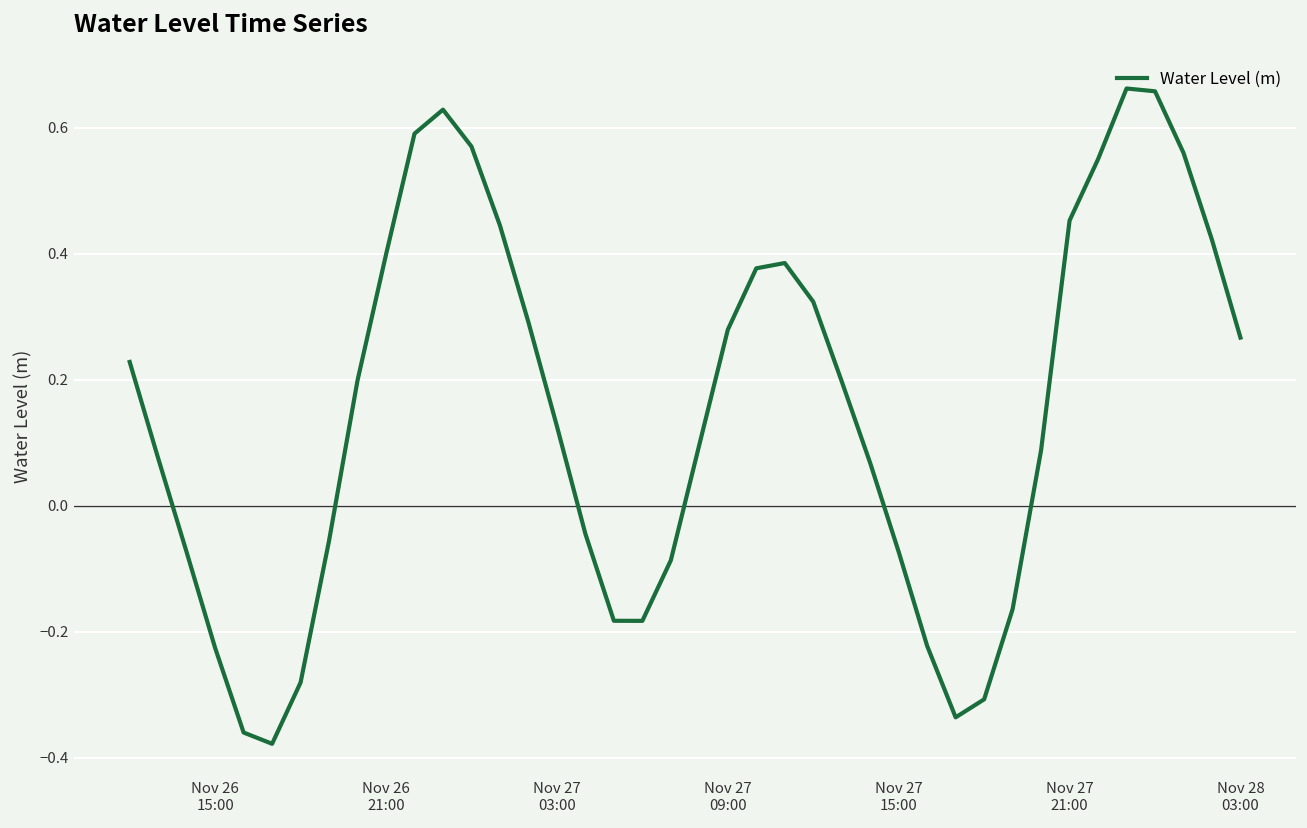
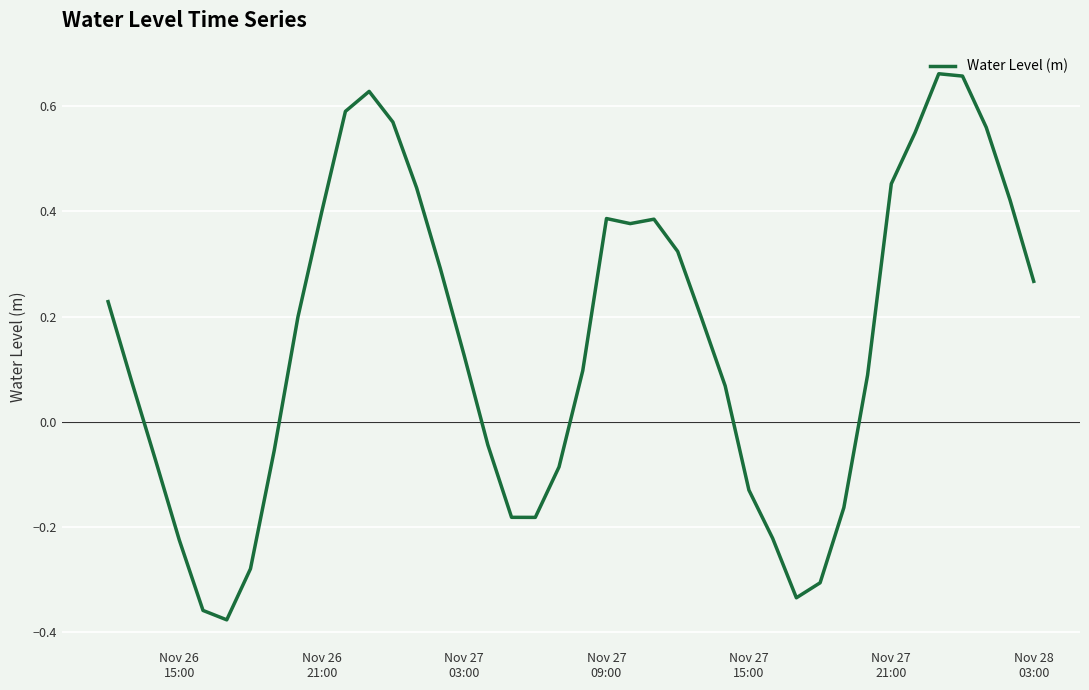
Nov 27 09:00: 0.28 -> 0.39
Nov 27 15:00: -0.07 -> -0.13
